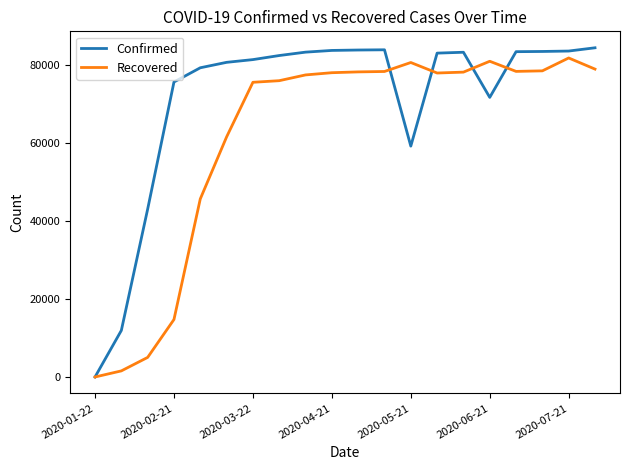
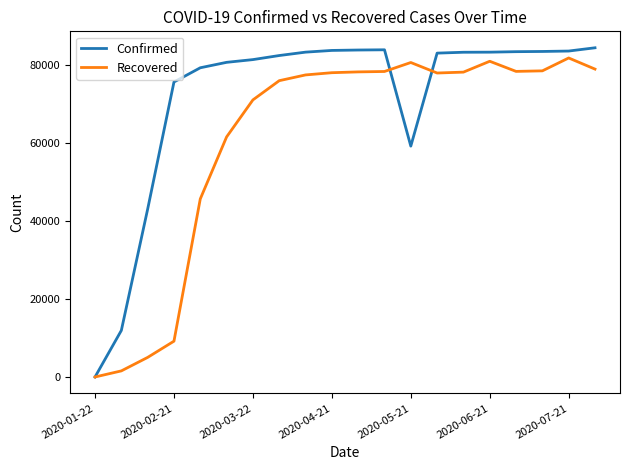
Recovered, 2020-02-21: 15000 -> 9000
Recovered, 2020-03-22: 76000 -> 71000
Confirmed, 2020-06-21: 72000 -> 83000
